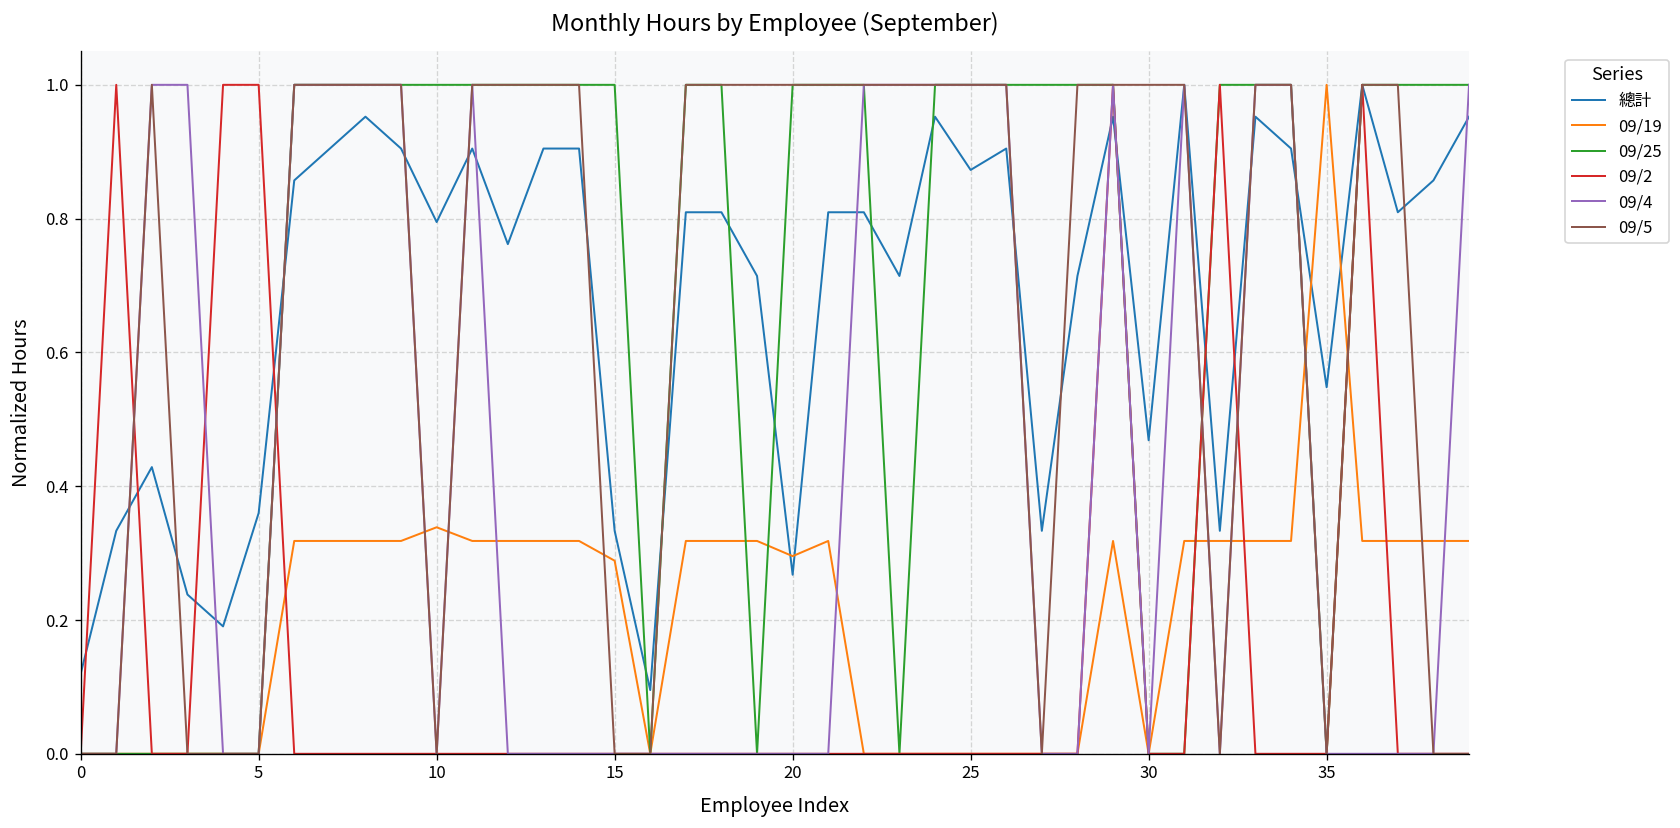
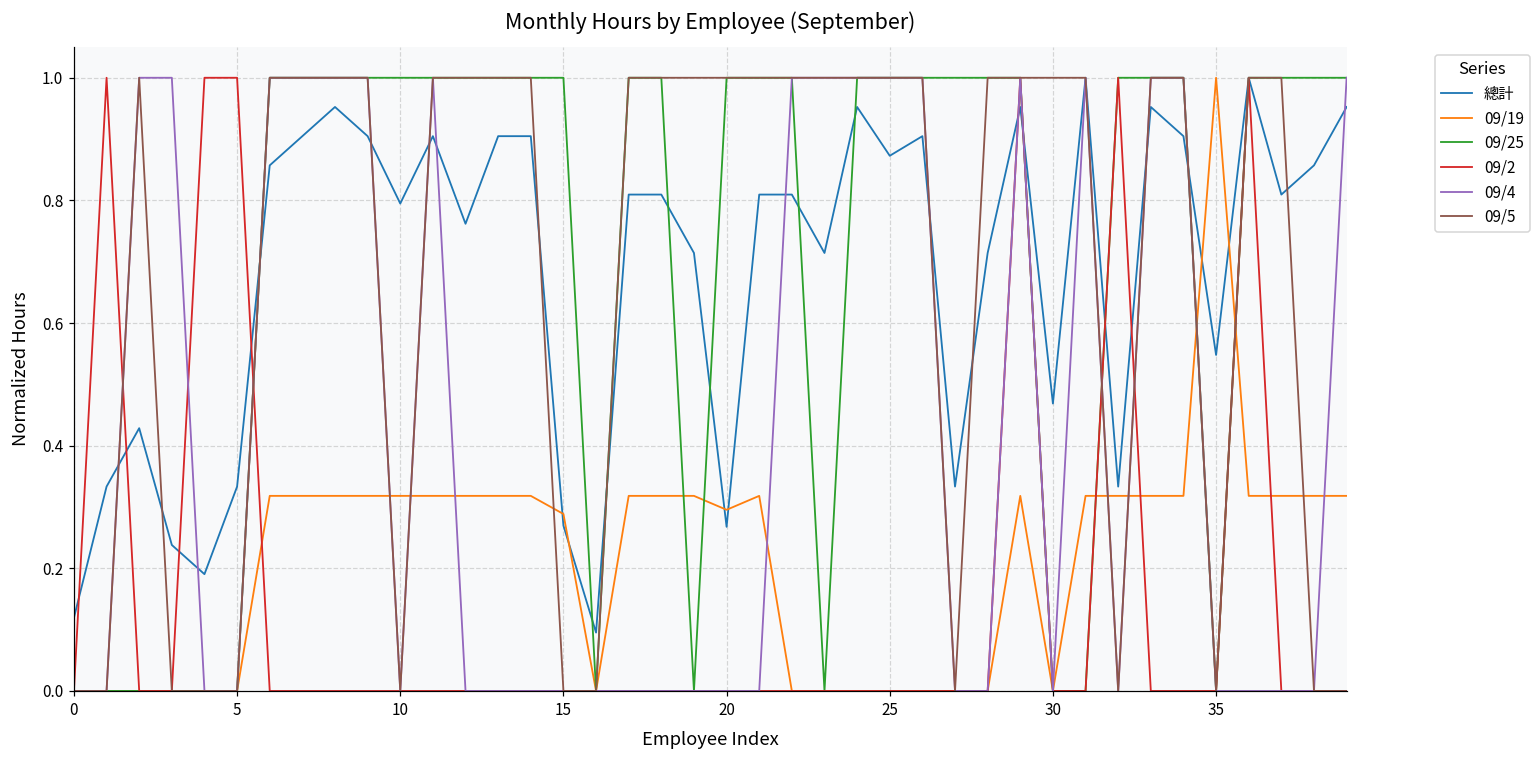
總計, 5: 0.36 -> 0.33
09/19, 10: 0.34 -> 0.32
總計, 15: 0.33 -> 0.27
